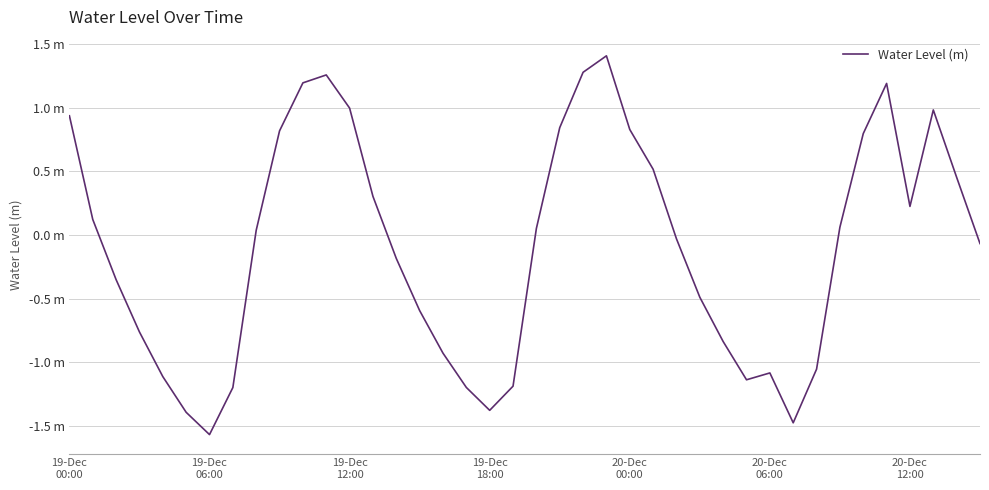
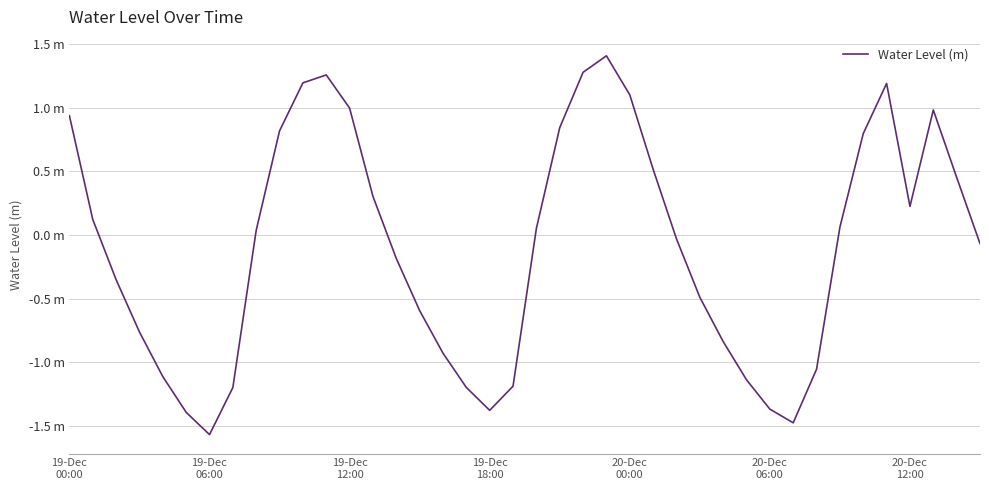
20-Dec 00:00: 0.83 m -> 1.10 m
20-Dec 06:00: -1.08 m -> -1.37 m
